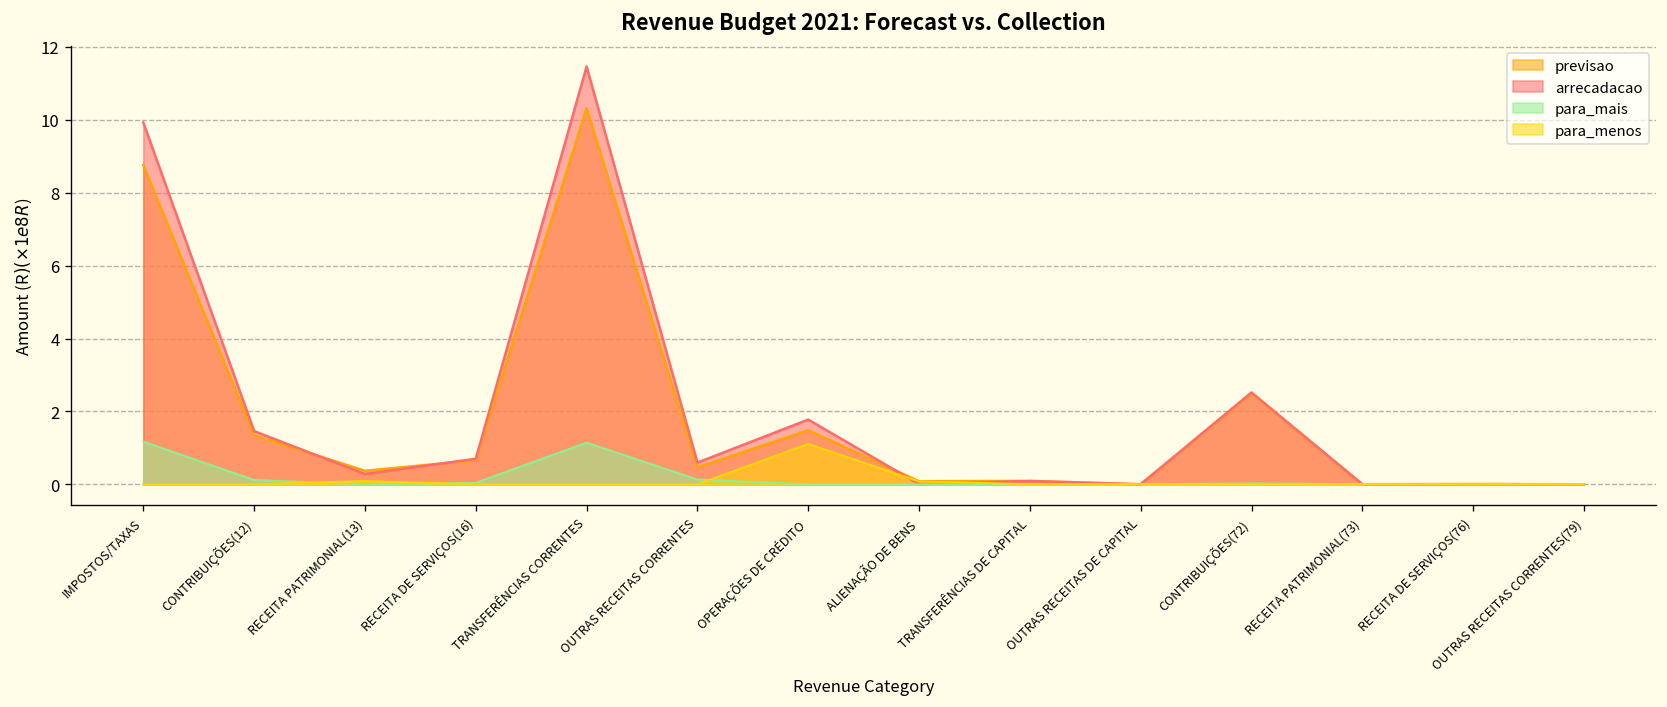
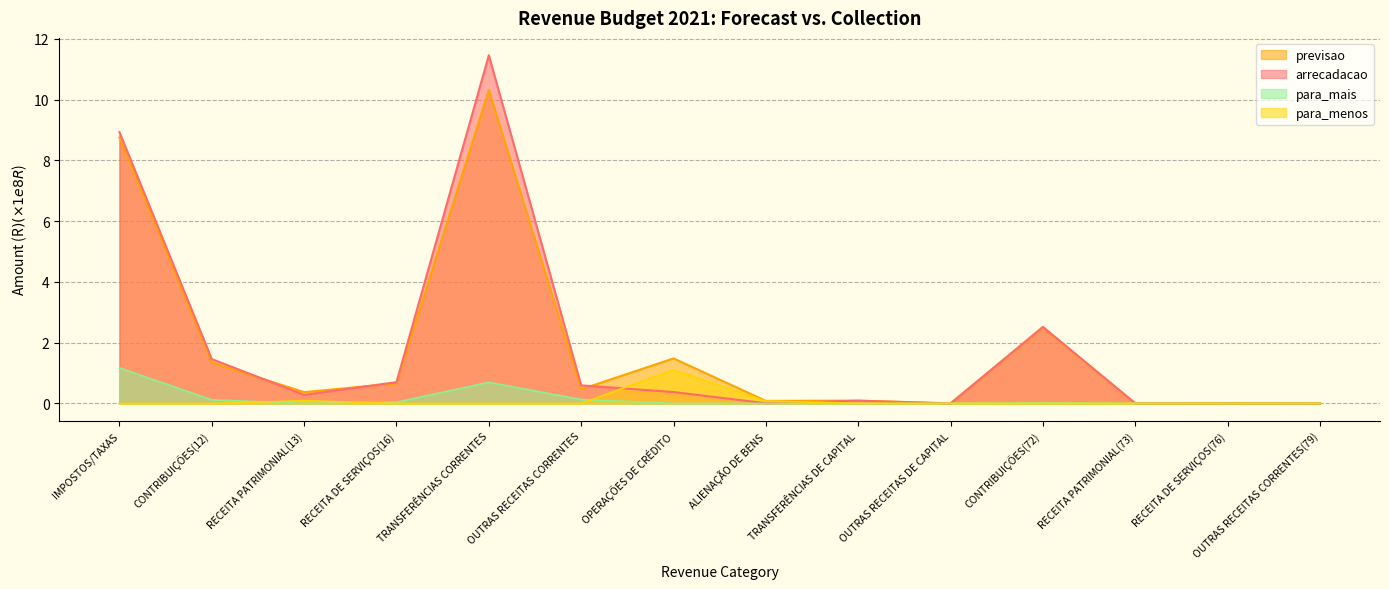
arrecadacao, IMPOSTOS/TAXAS: 9.9 -> 8.9
para_mais, TRANSFERÊNCIAS CORRENTES: 1.1 -> 0.7
arrecadacao, OPERAÇÕES DE CRÉDITO: 1.8 -> 0.4
